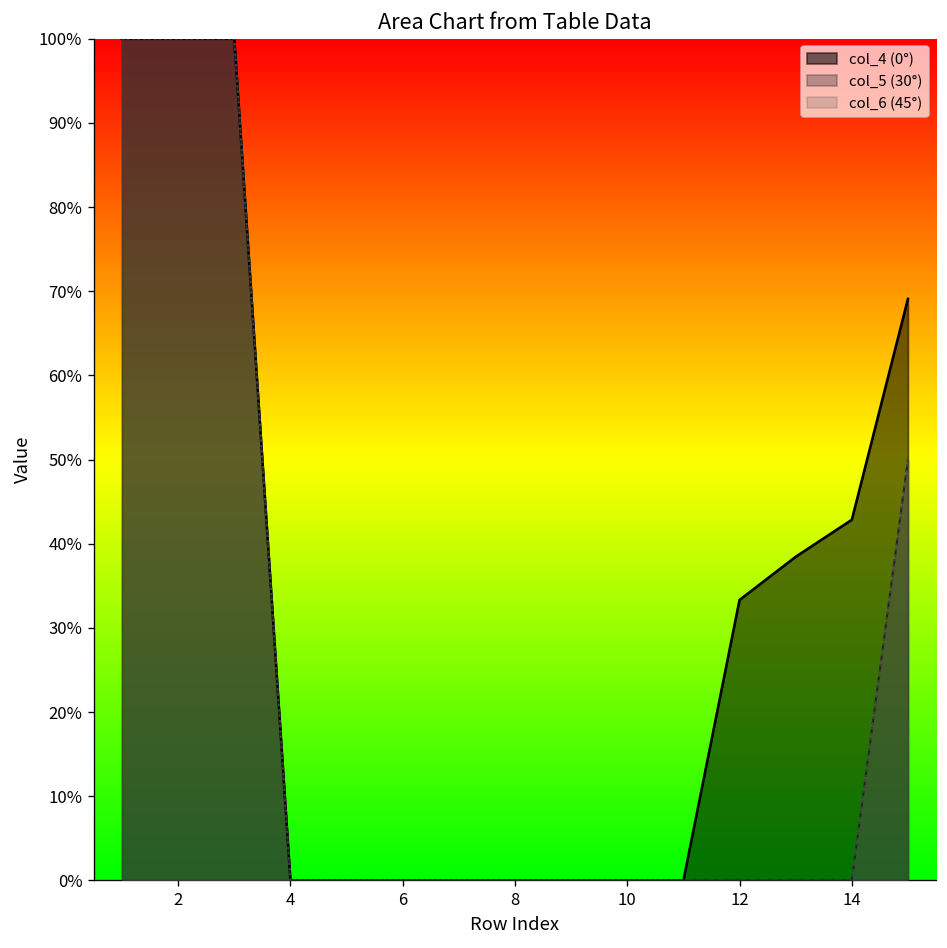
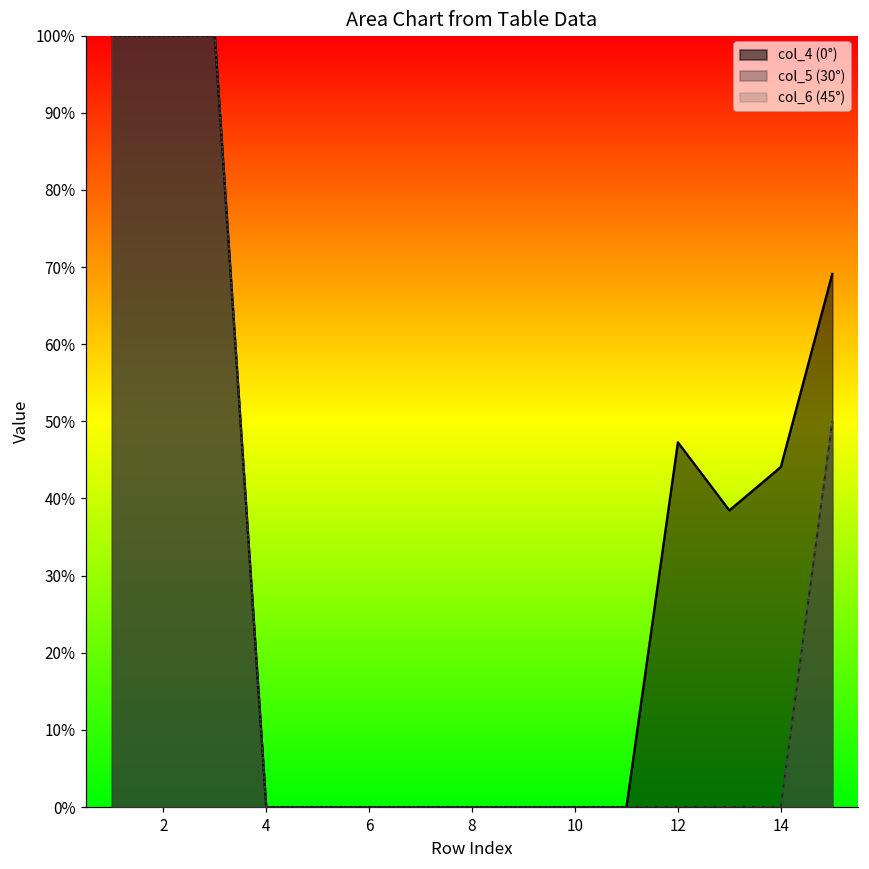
col_4 (0°), 12: 33% -> 47%
col_4 (0°), 14: 43% -> 44%
